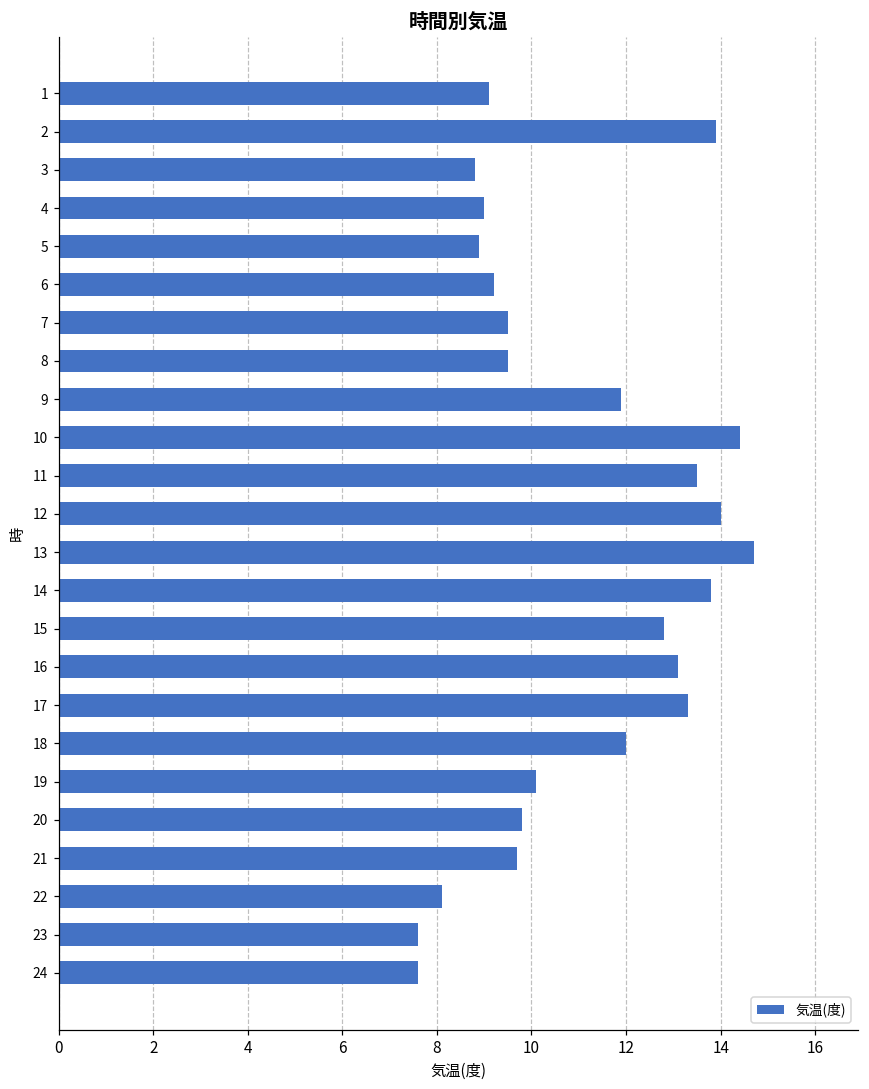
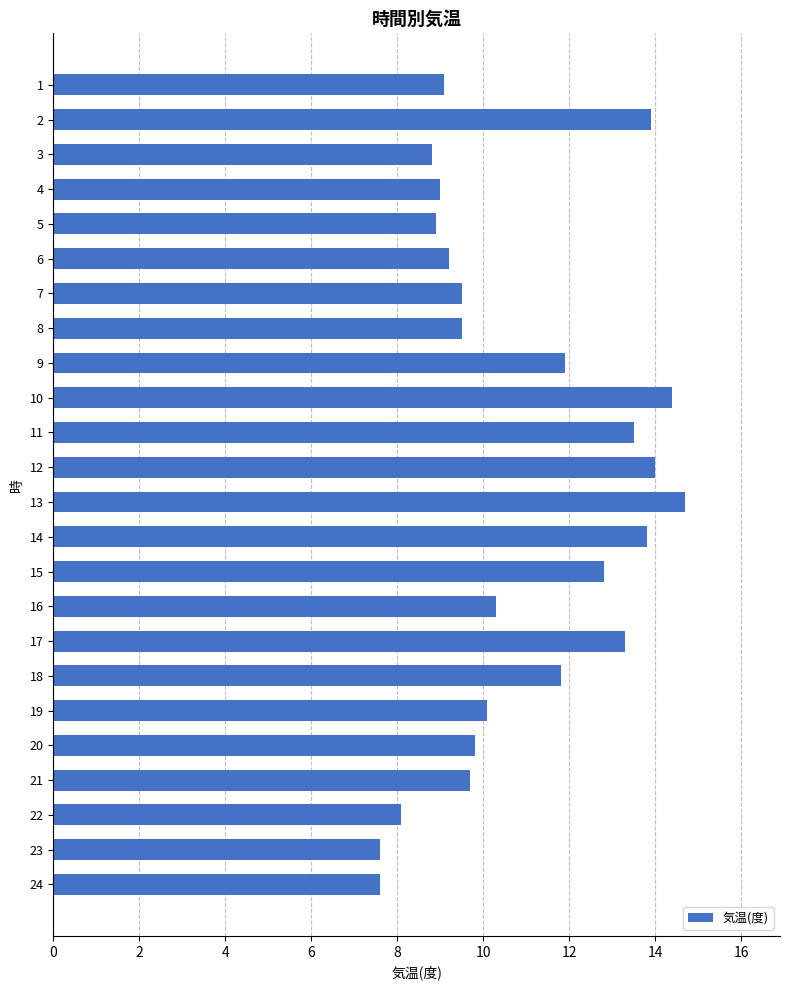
16: 13.1 -> 10.3
18: 12.0 -> 11.8
